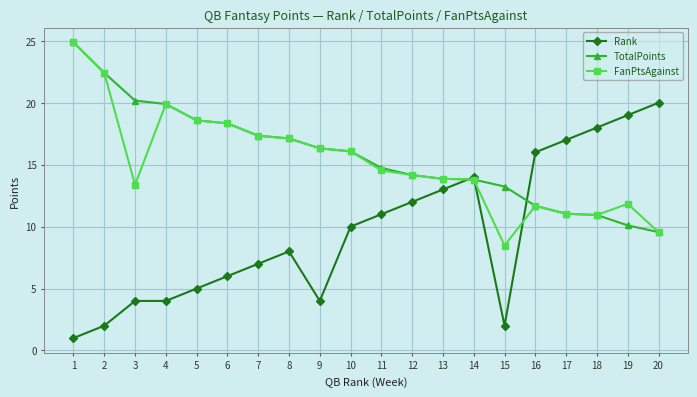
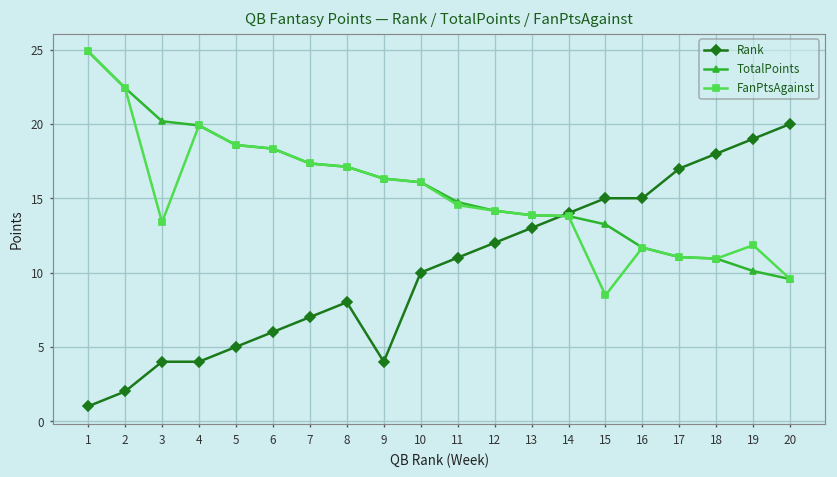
Rank, 15: 2 -> 15
Rank, 16: 16 -> 15
